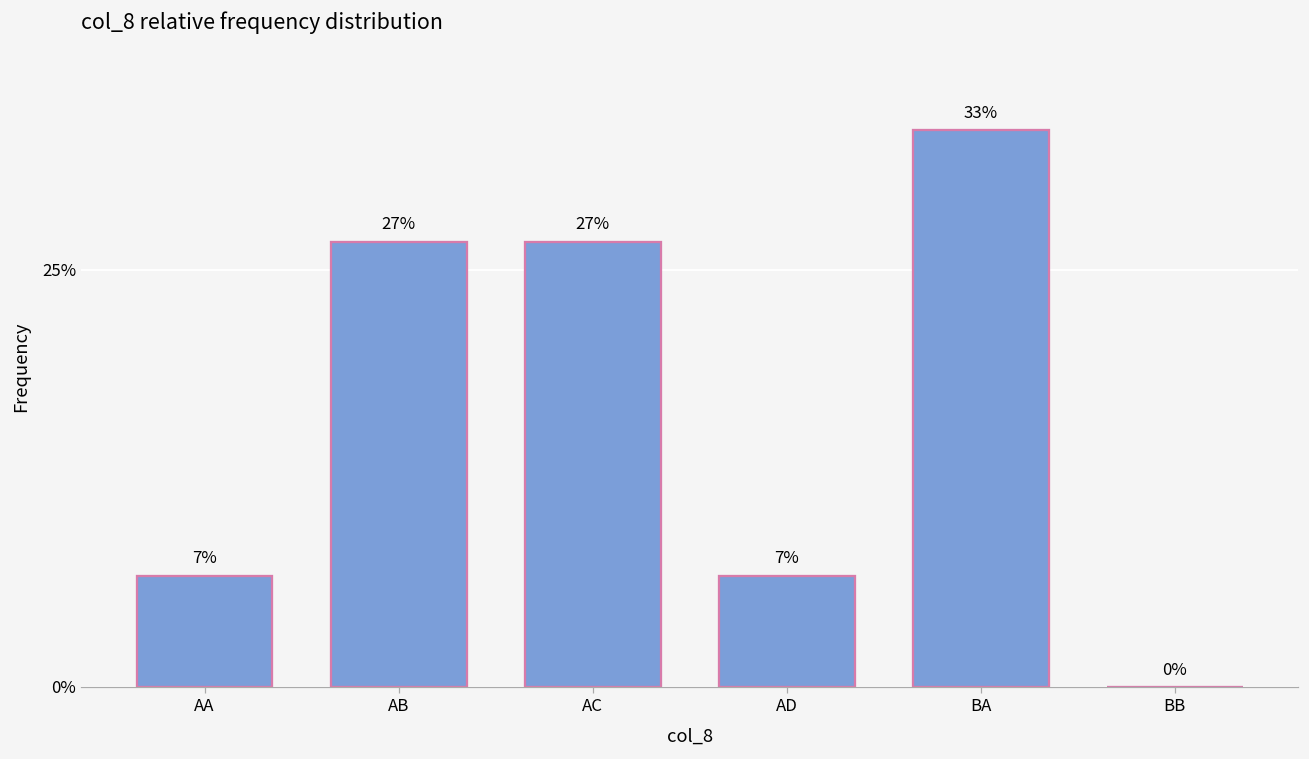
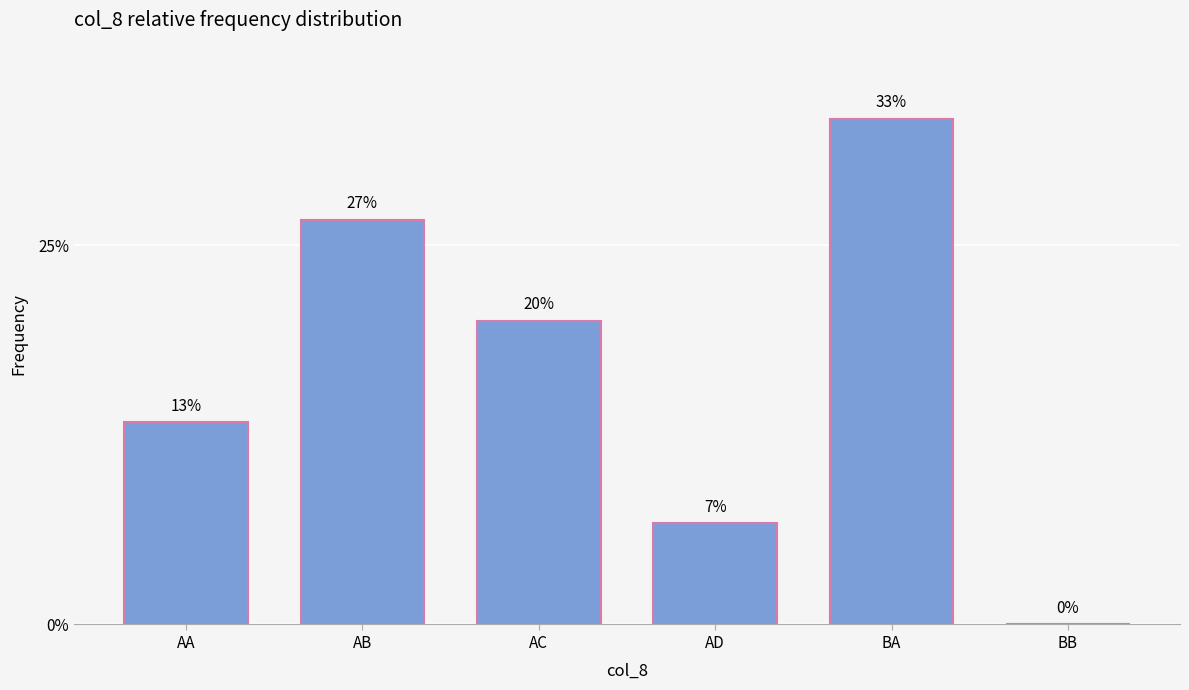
AA: 7% -> 13%
AC: 27% -> 20%
